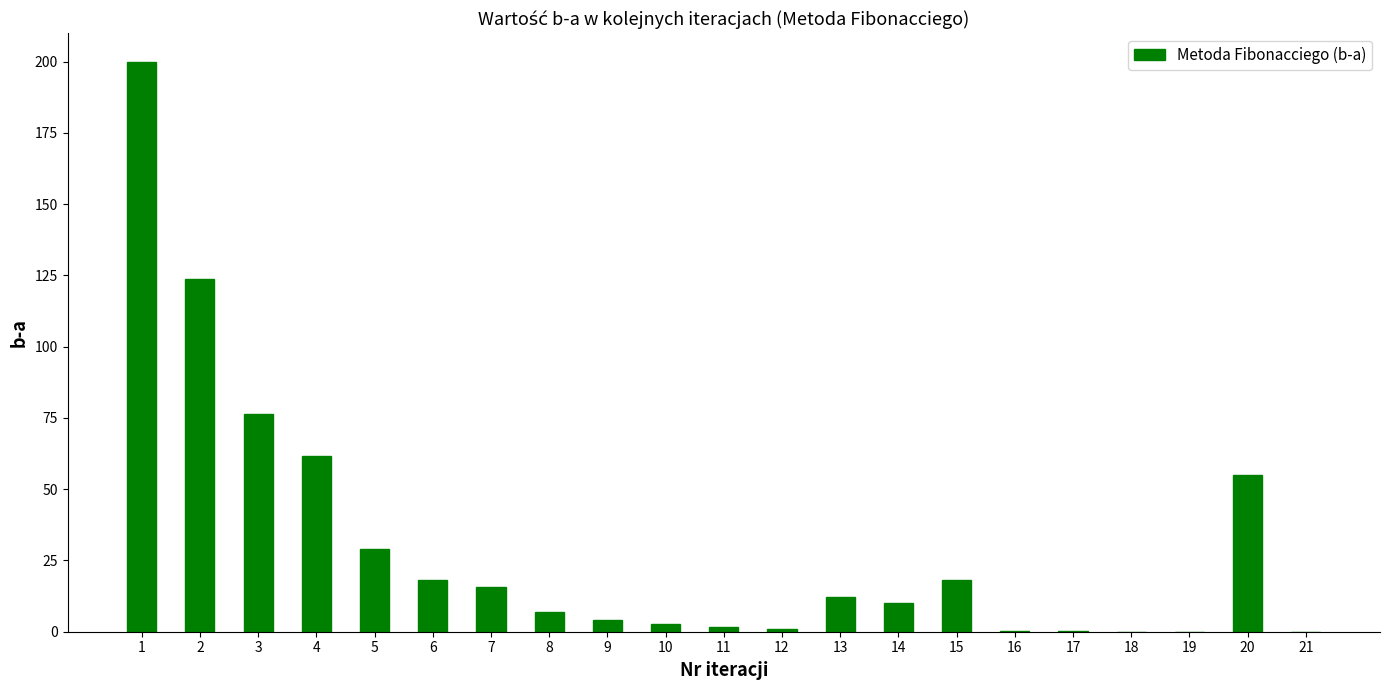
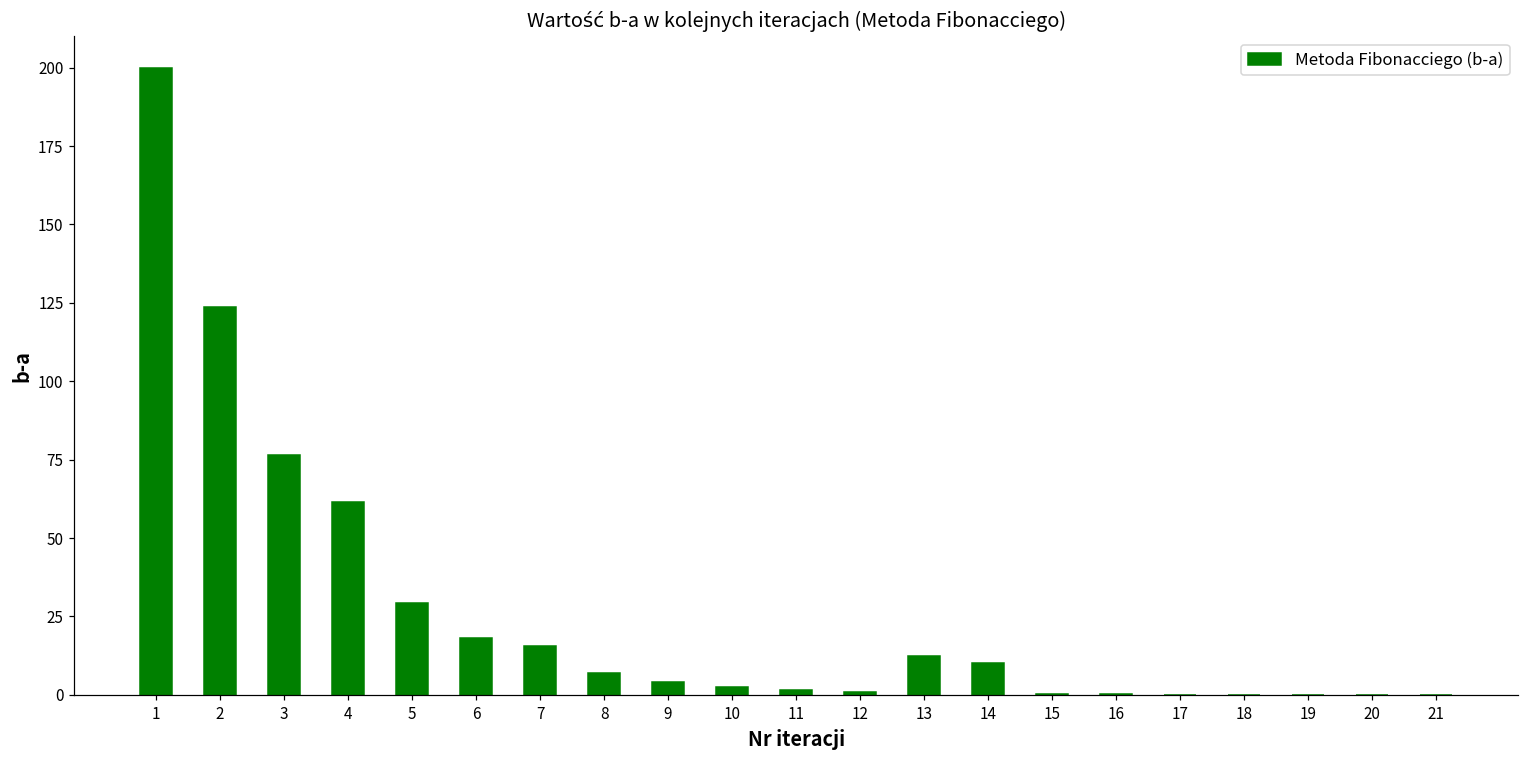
15: 18 -> 0
20: 55 -> 0
